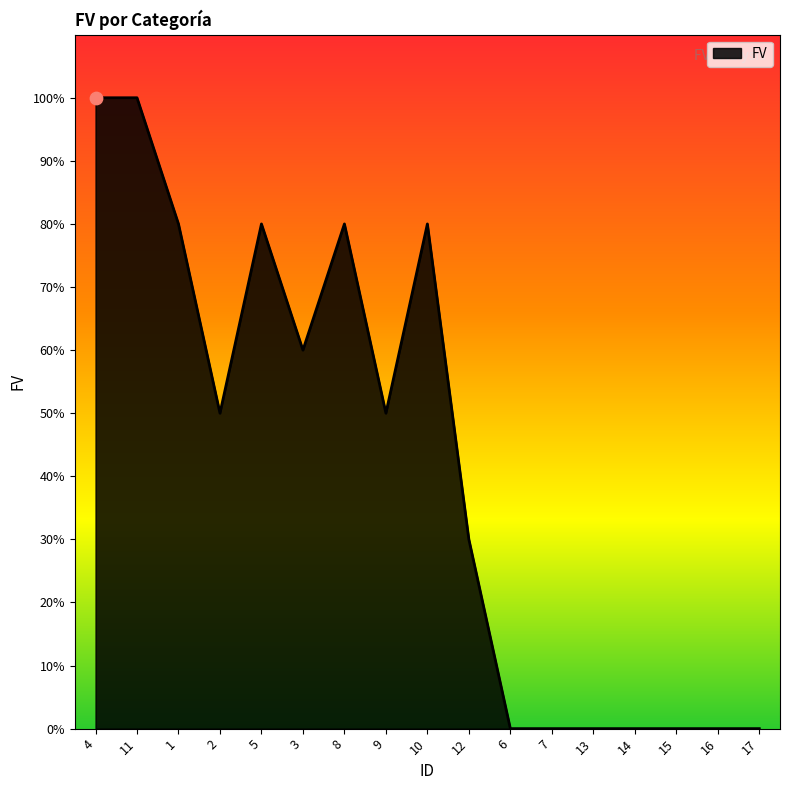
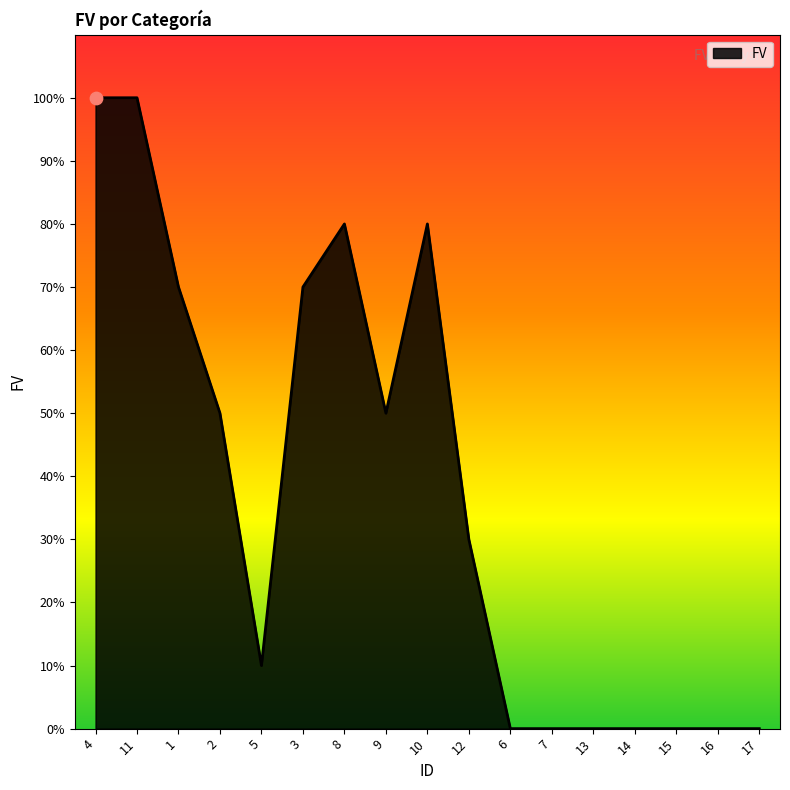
FV, 1: 80% -> 70%
FV, 5: 80% -> 10%
FV, 3: 60% -> 70%
